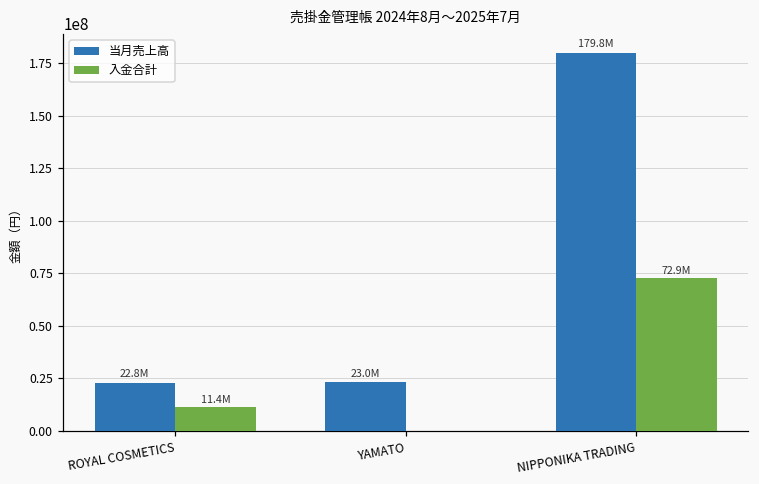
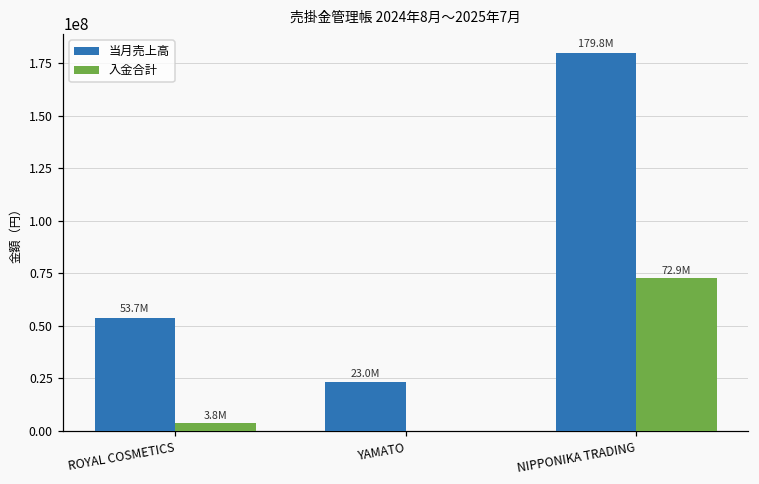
当月売上高, ROYAL COSMETICS: 22.8M -> 53.7M
入金合計, ROYAL COSMETICS: 11.4M -> 3.8M
